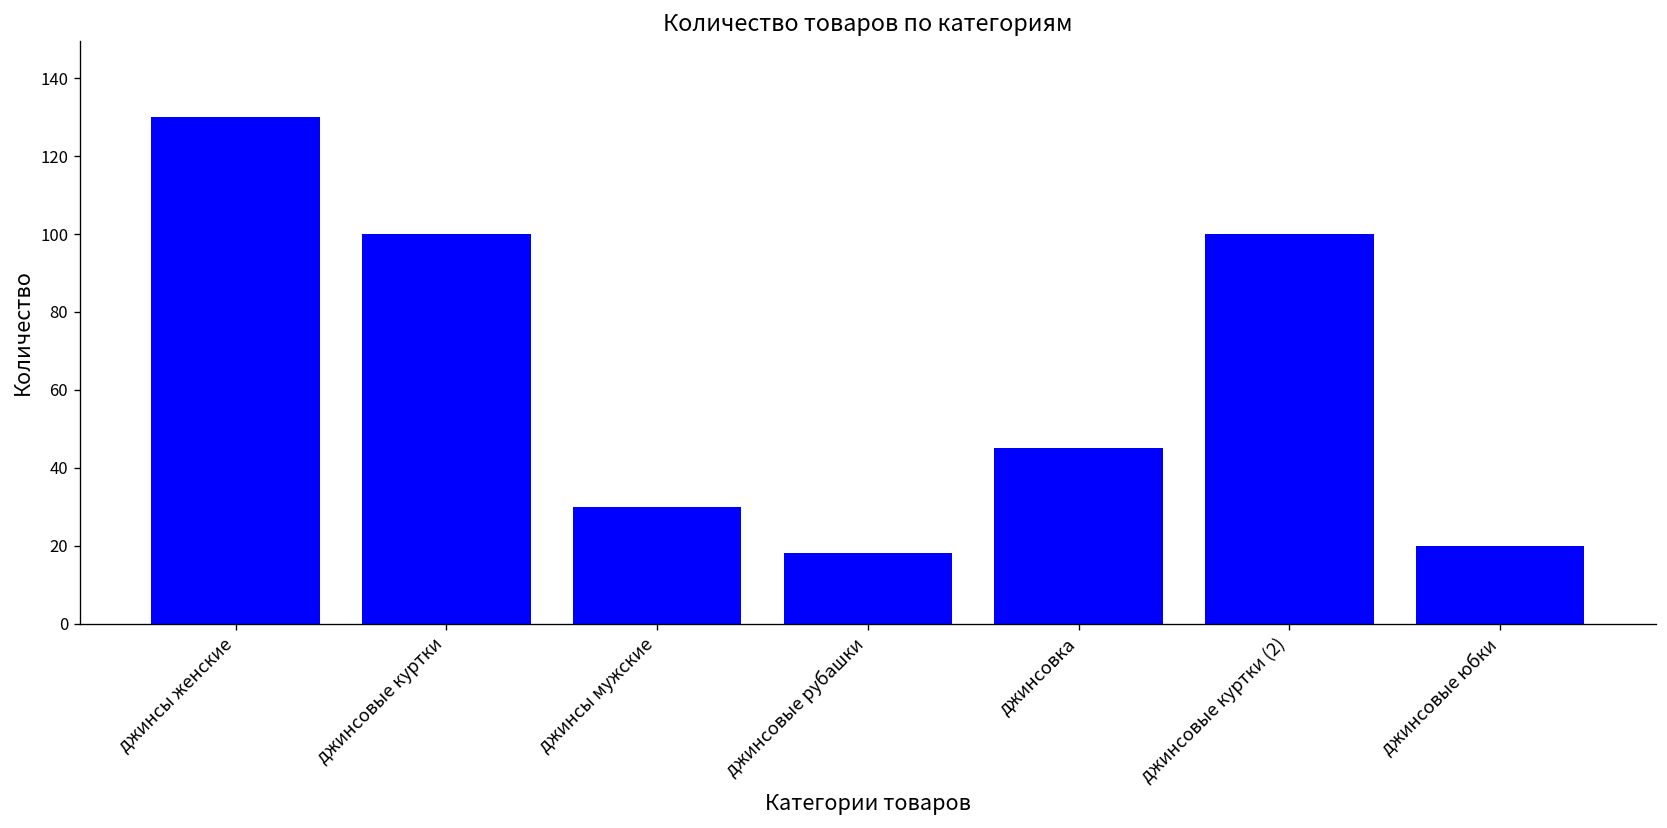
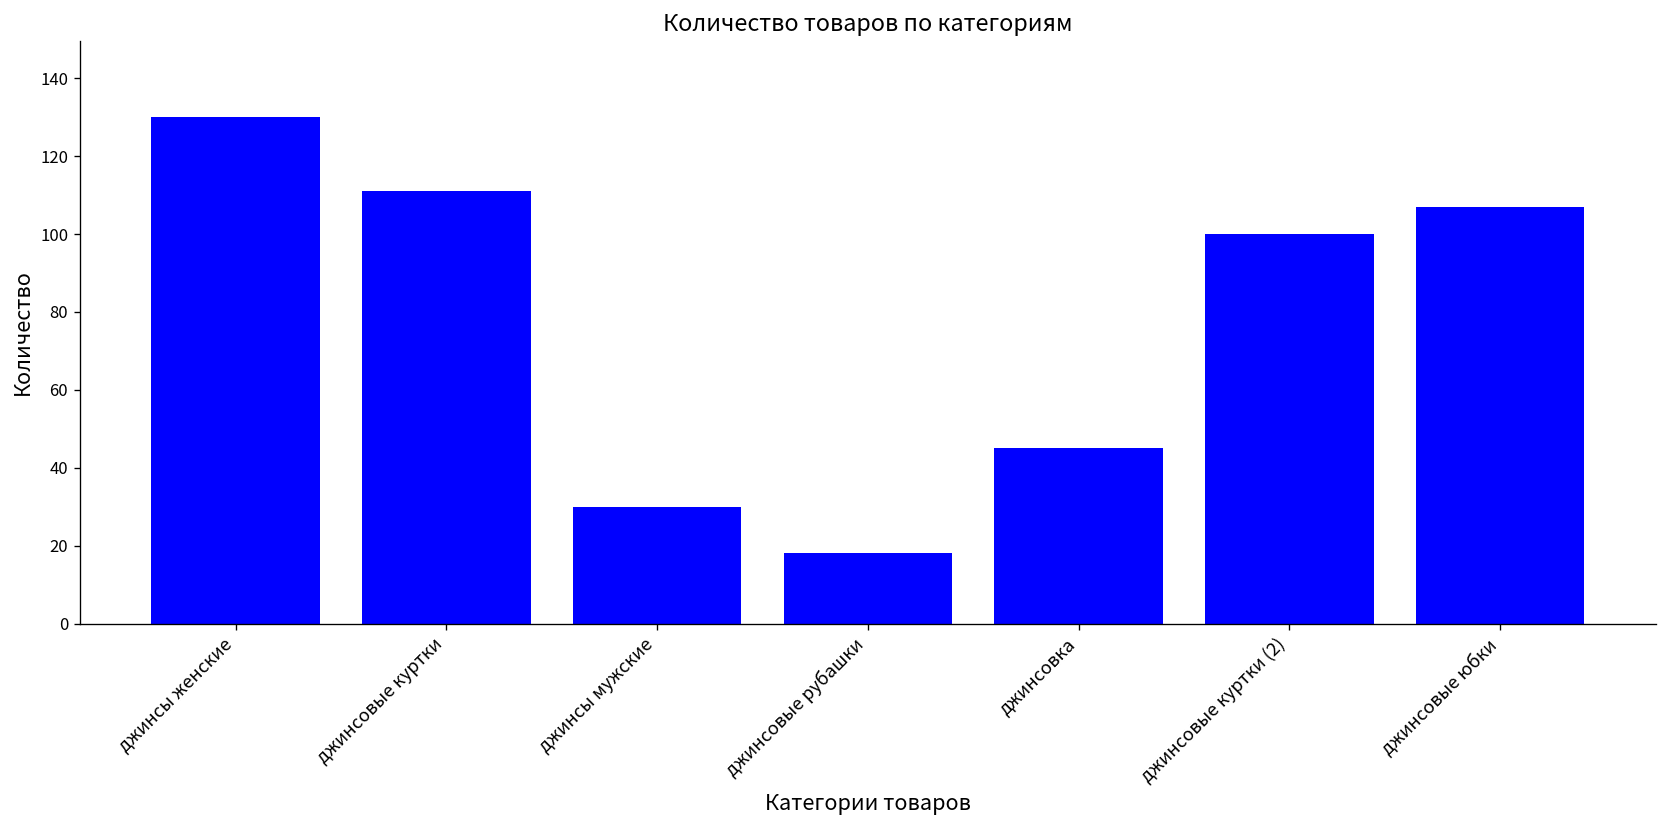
джинсовые куртки: 100 -> 111
джинсовые юбки: 20 -> 107
